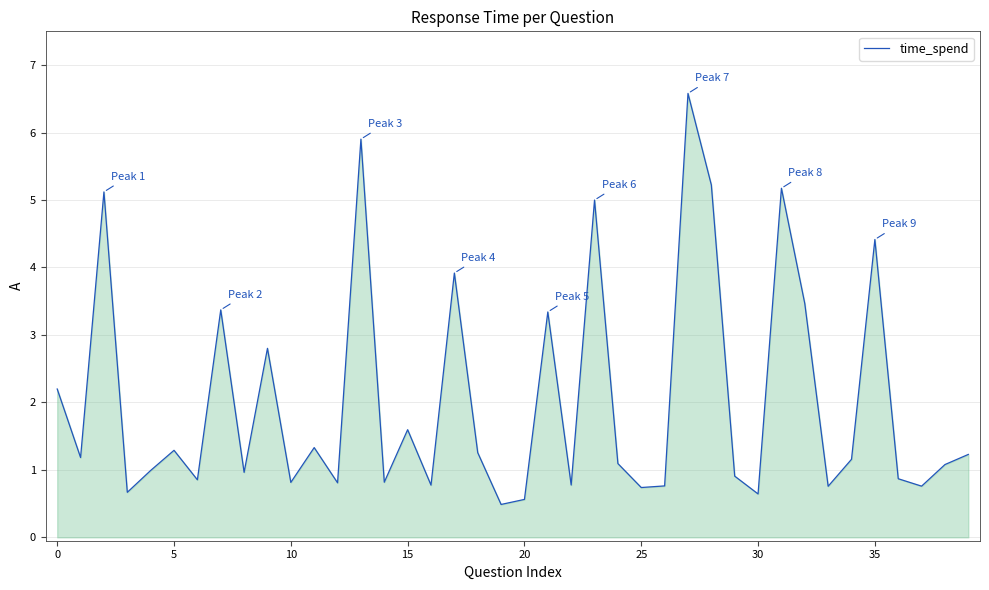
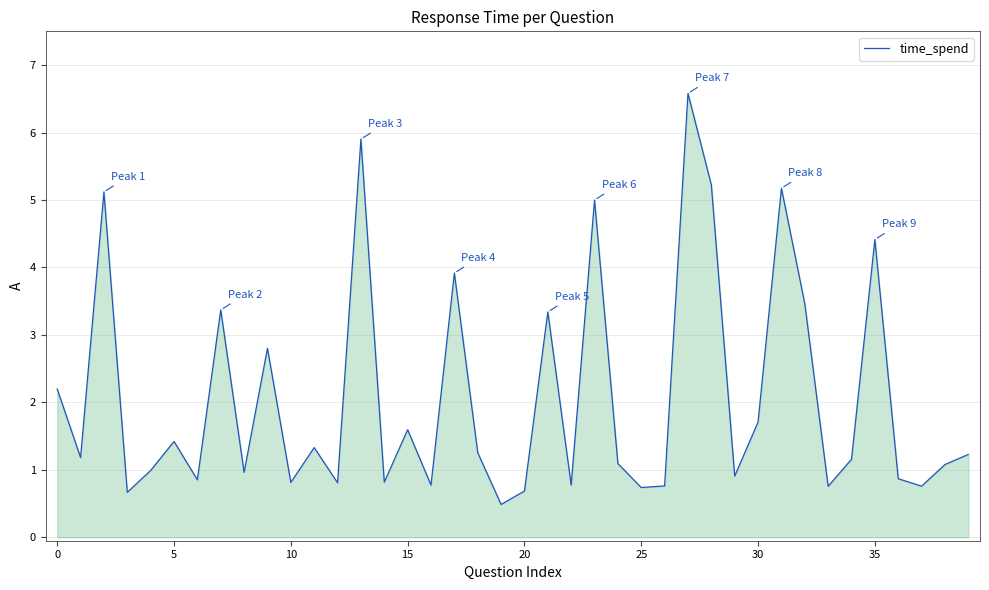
5: 1.3 -> 1.4
20: 0.6 -> 0.7
30: 0.6 -> 1.7
